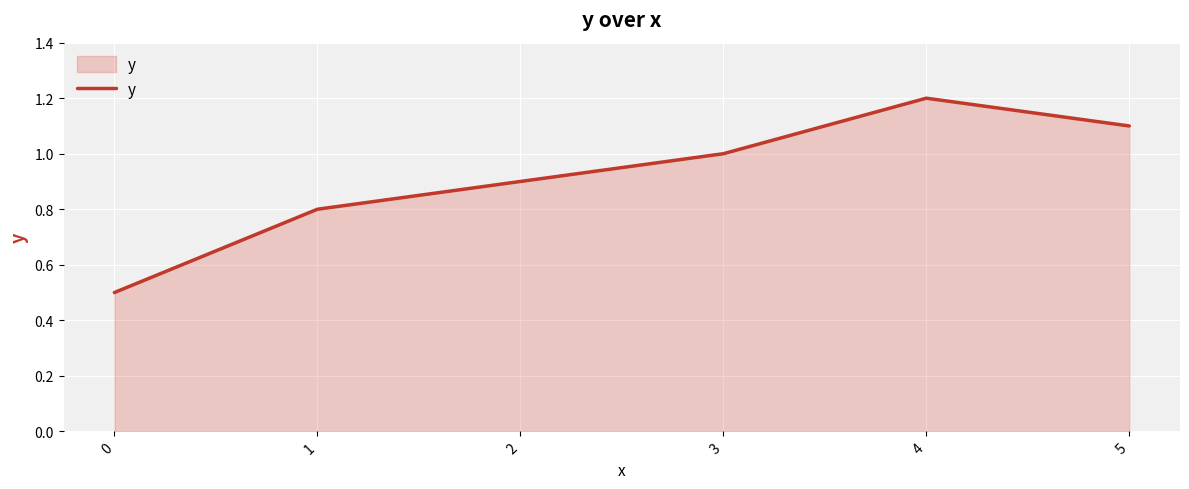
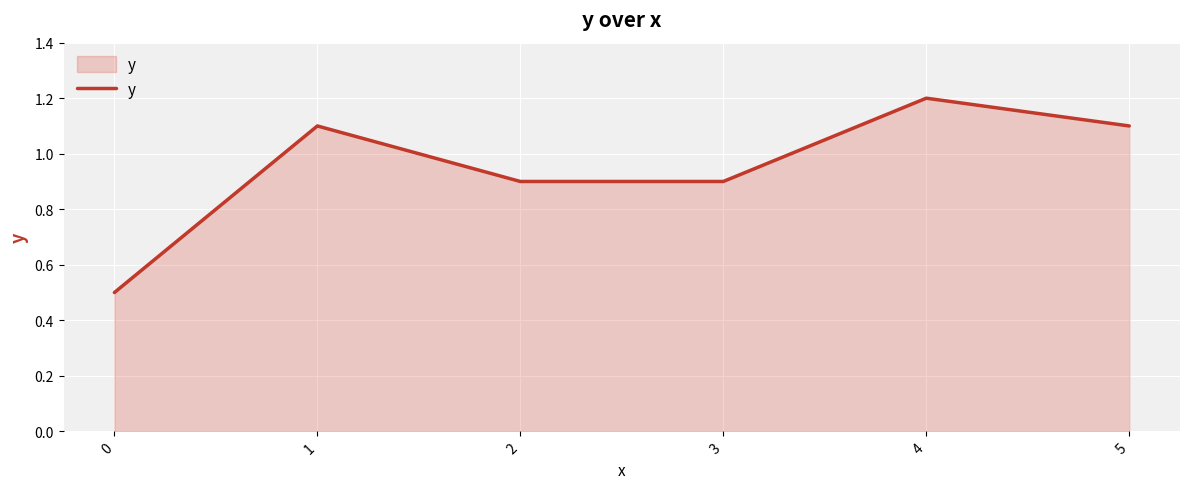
1: 0.8 -> 1.1
3: 1.0 -> 0.9
